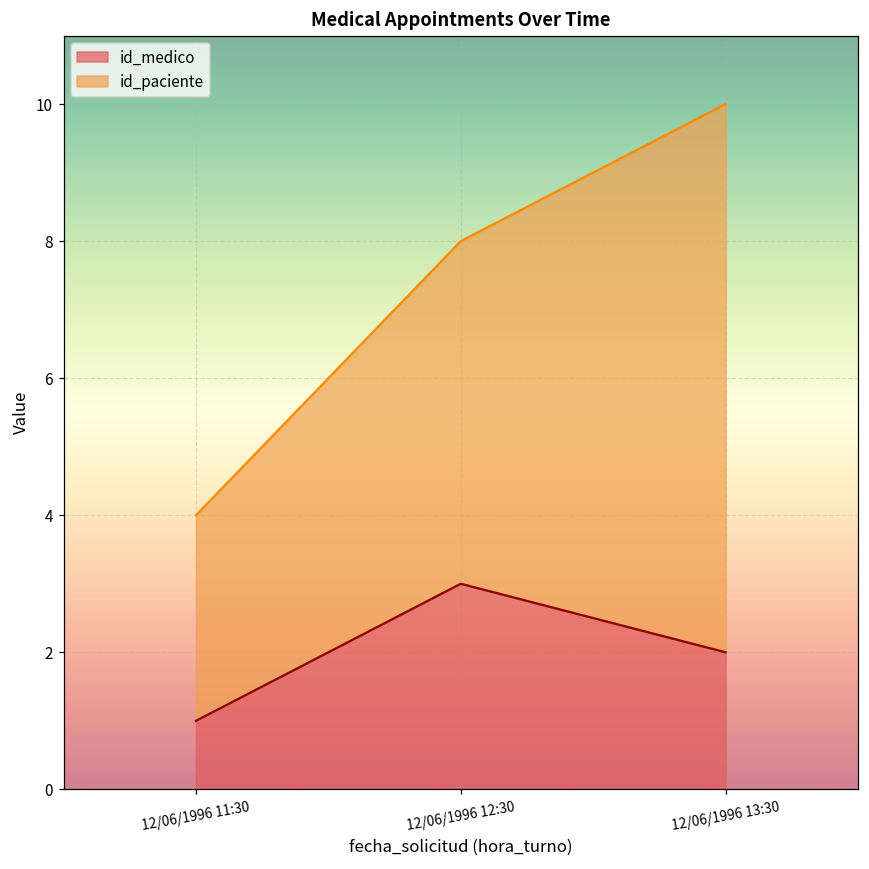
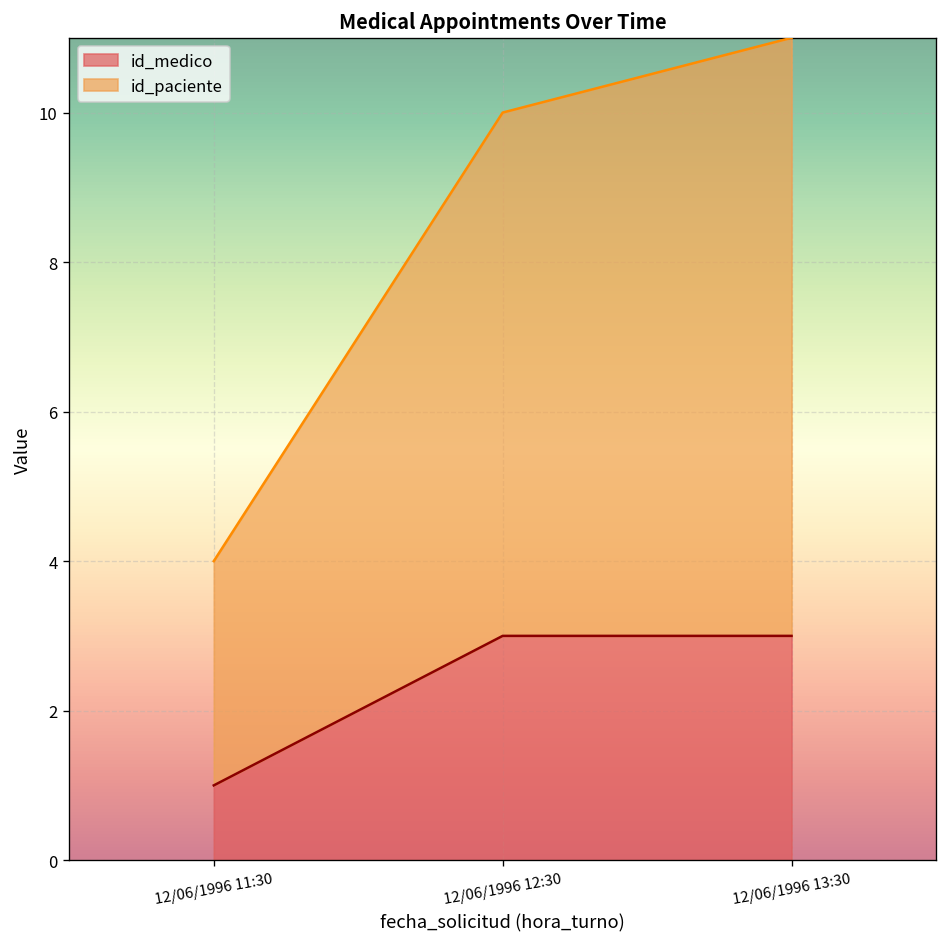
id_paciente, 12/06/1996 12:30: 5 -> 7
id_medico, 12/06/1996 13:30: 2 -> 3
